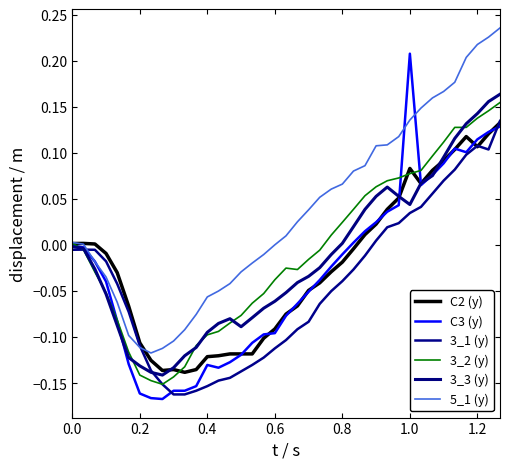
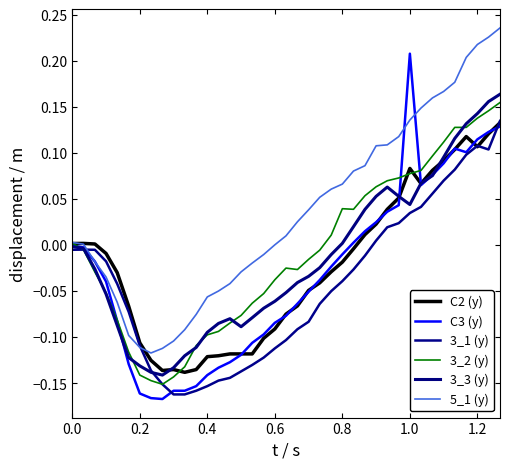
C3 (y), 0.4: -0.13 -> -0.14
C3 (y), 0.6: -0.10 -> -0.08
3_2 (y), 0.8: 0.02 -> 0.04
